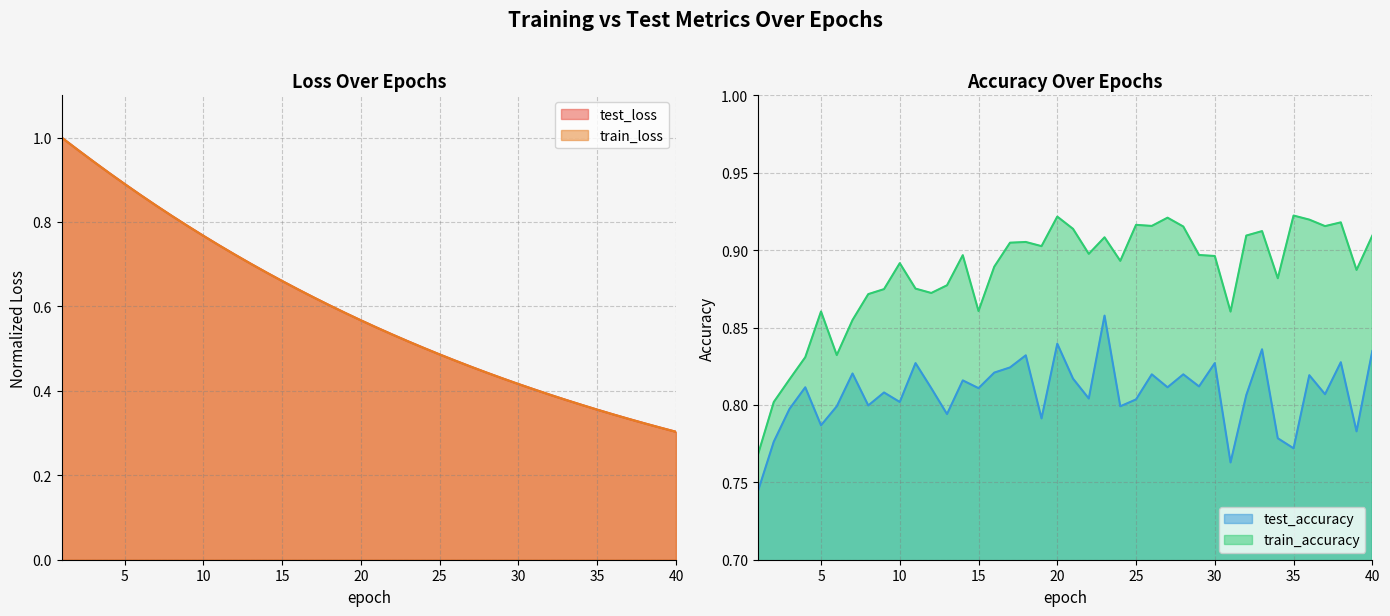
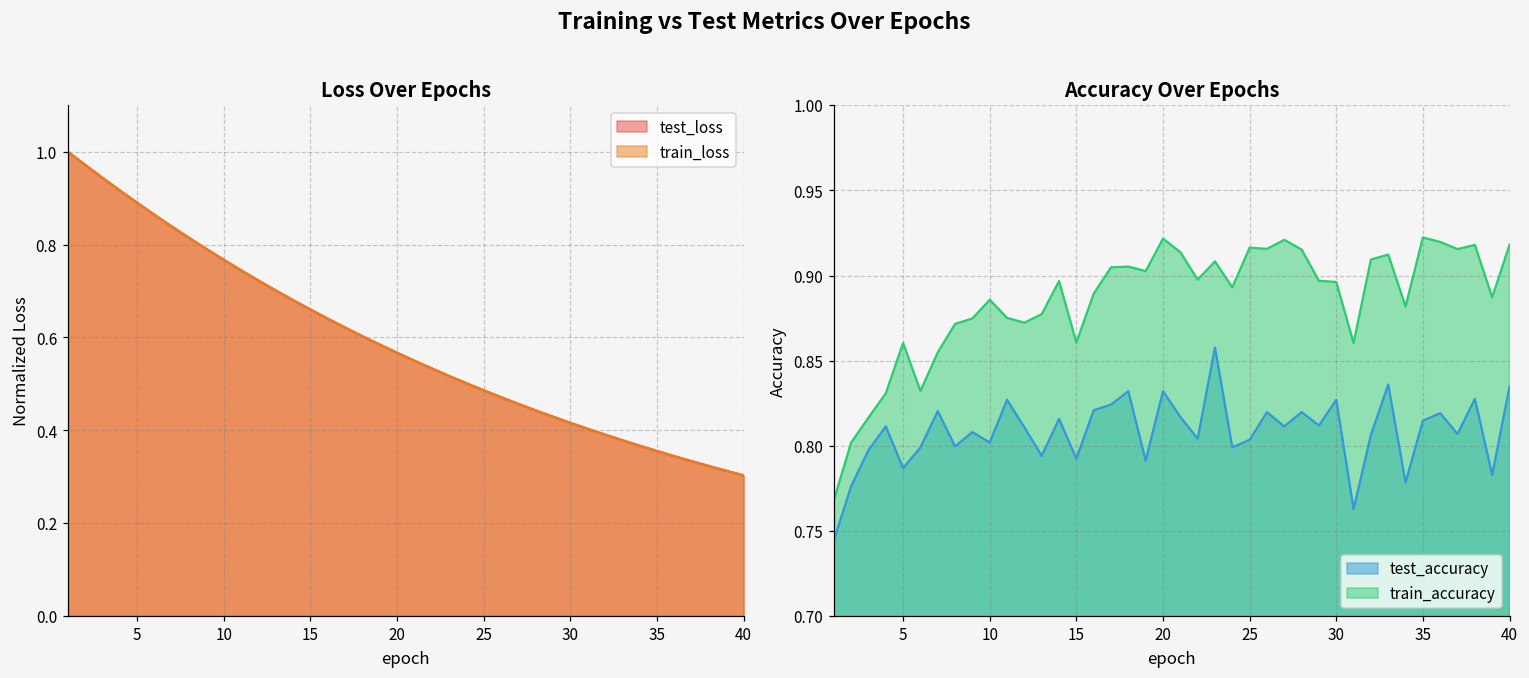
Accuracy Over Epochs, train_accuracy, 10: 0.892 -> 0.886
Accuracy Over Epochs, test_accuracy, 15: 0.811 -> 0.792
Accuracy Over Epochs, test_accuracy, 20: 0.840 -> 0.832
Accuracy Over Epochs, test_accuracy, 35: 0.772 -> 0.815
Accuracy Over Epochs, train_accuracy, 40: 0.909 -> 0.918
